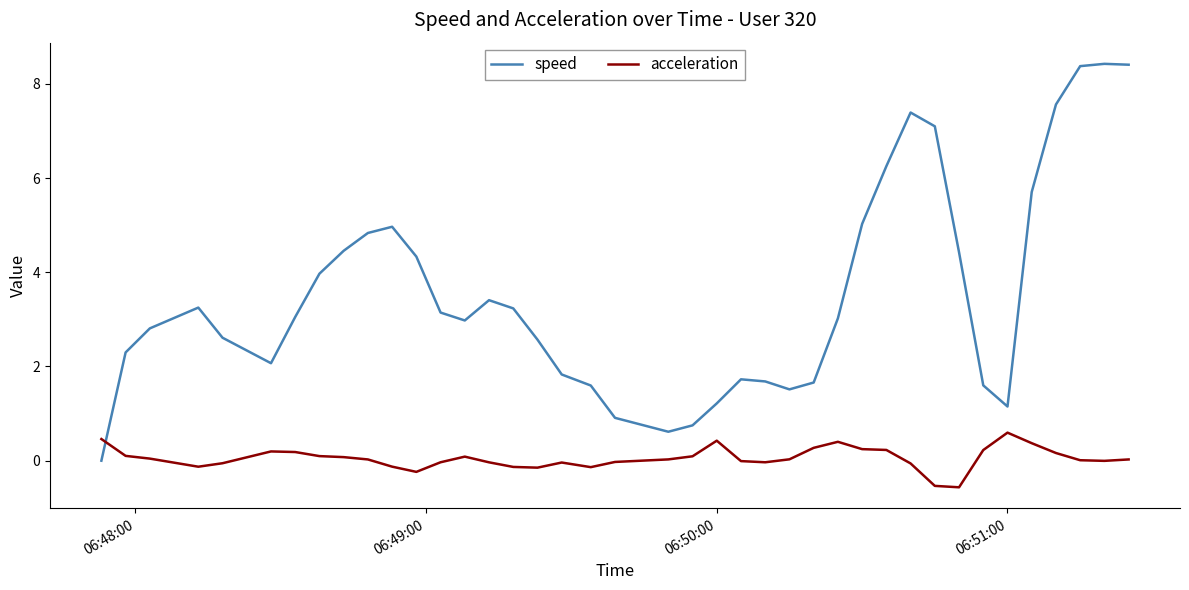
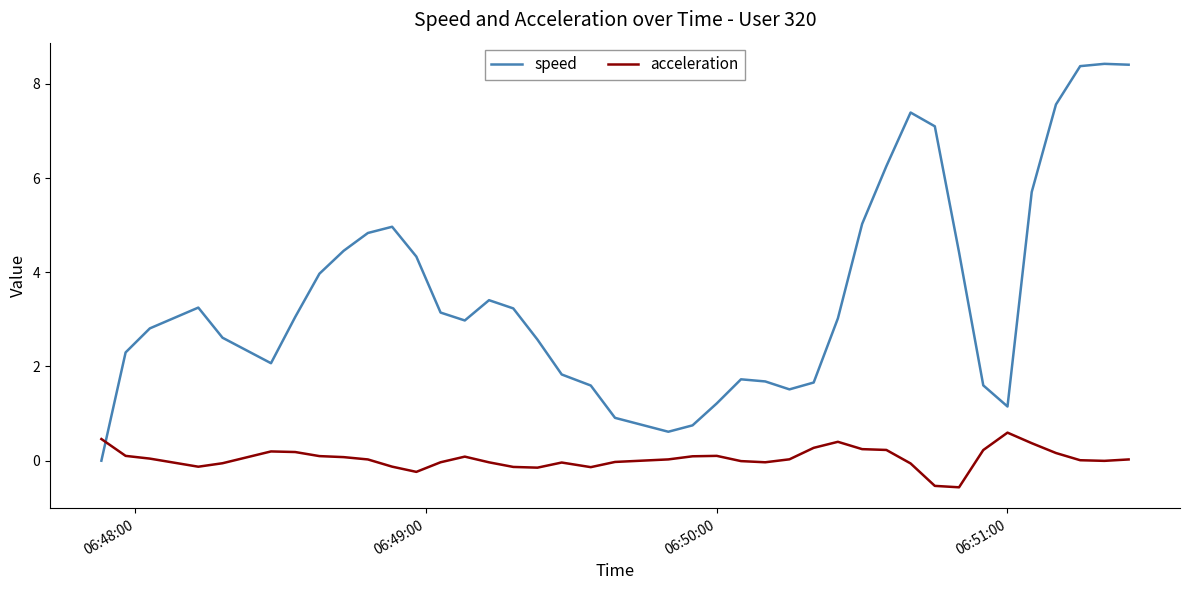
acceleration, 06:50:00: 0.4 -> 0.1
